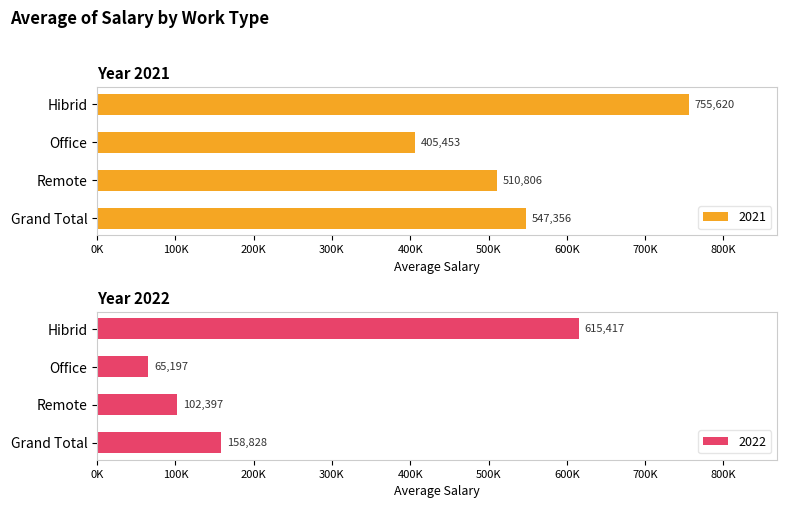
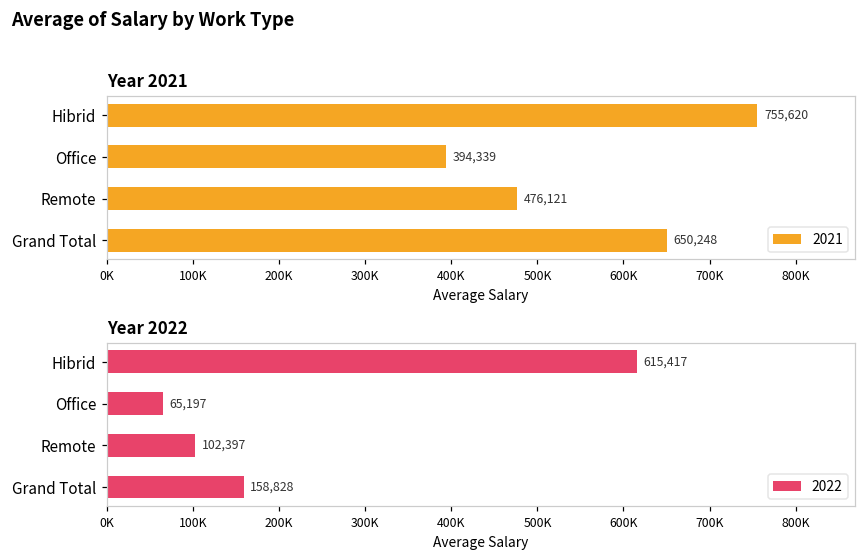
Year 2021, Office: 405,453 -> 394,339
Year 2021, Remote: 510,806 -> 476,121
Year 2021, Grand Total: 547,356 -> 650,248
